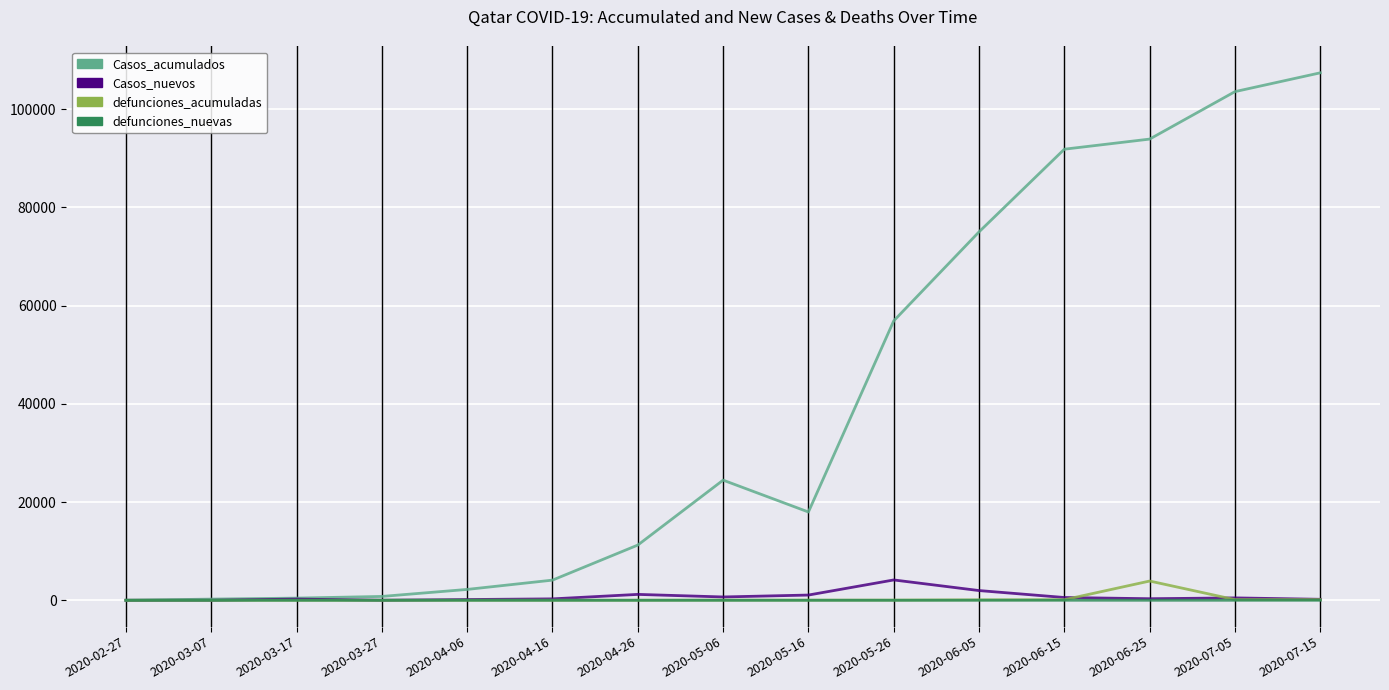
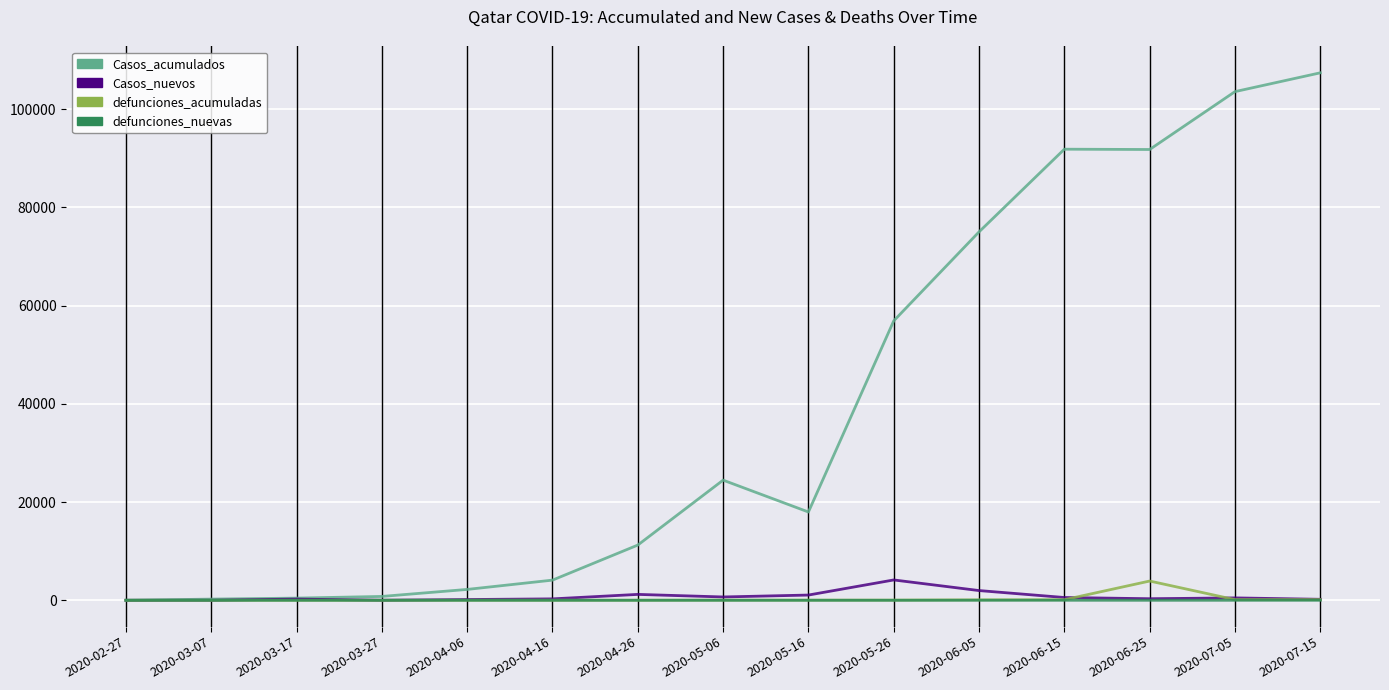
Casos_acumulados, 2020-06-25: 94000 -> 92000
